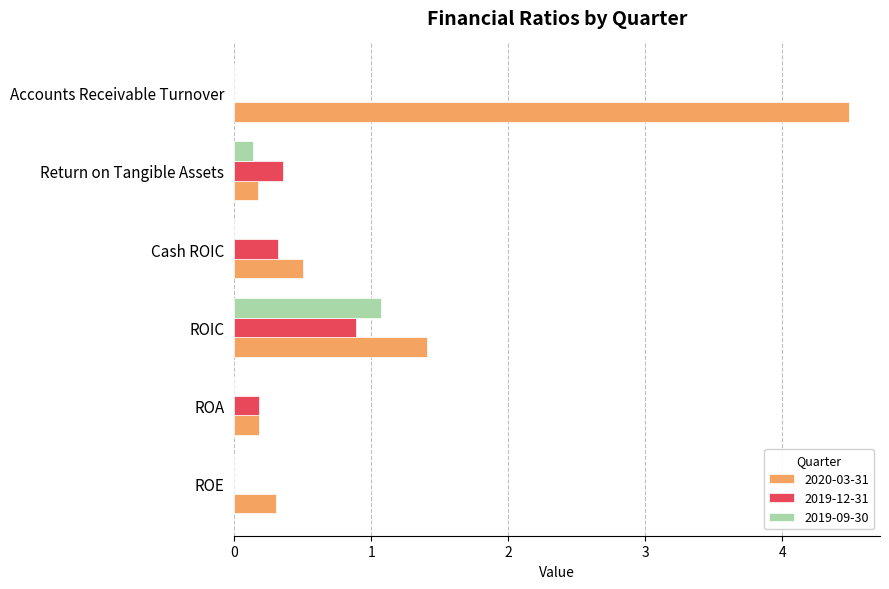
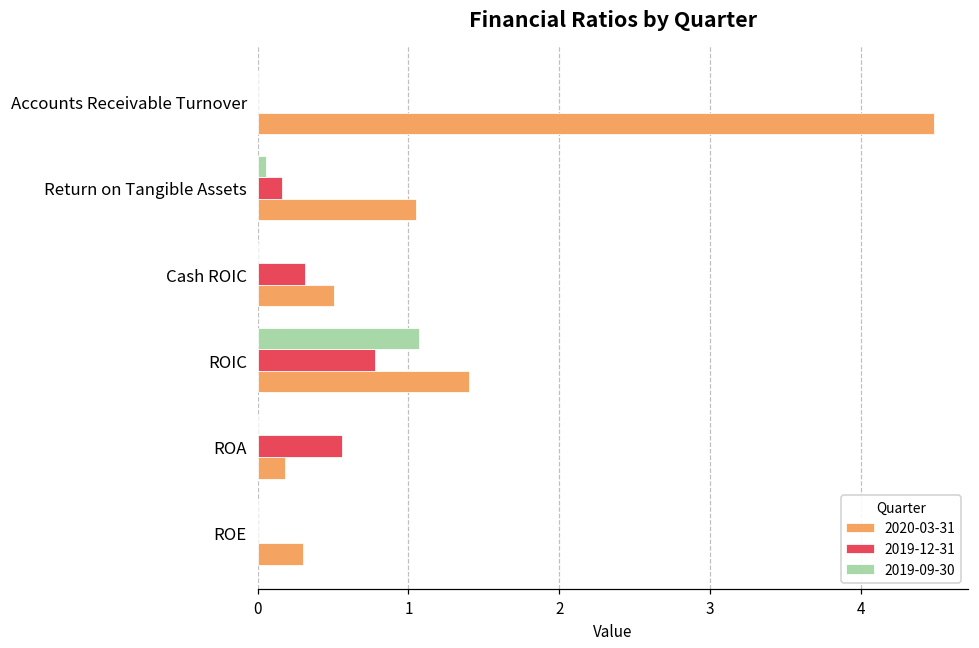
2019-09-30, Return on Tangible Assets: 0.13 -> 0.06
2019-12-31, Return on Tangible Assets: 0.36 -> 0.16
2020-03-31, Return on Tangible Assets: 0.18 -> 1.05
2019-12-31, ROIC: 0.89 -> 0.78
2019-12-31, ROA: 0.18 -> 0.56
